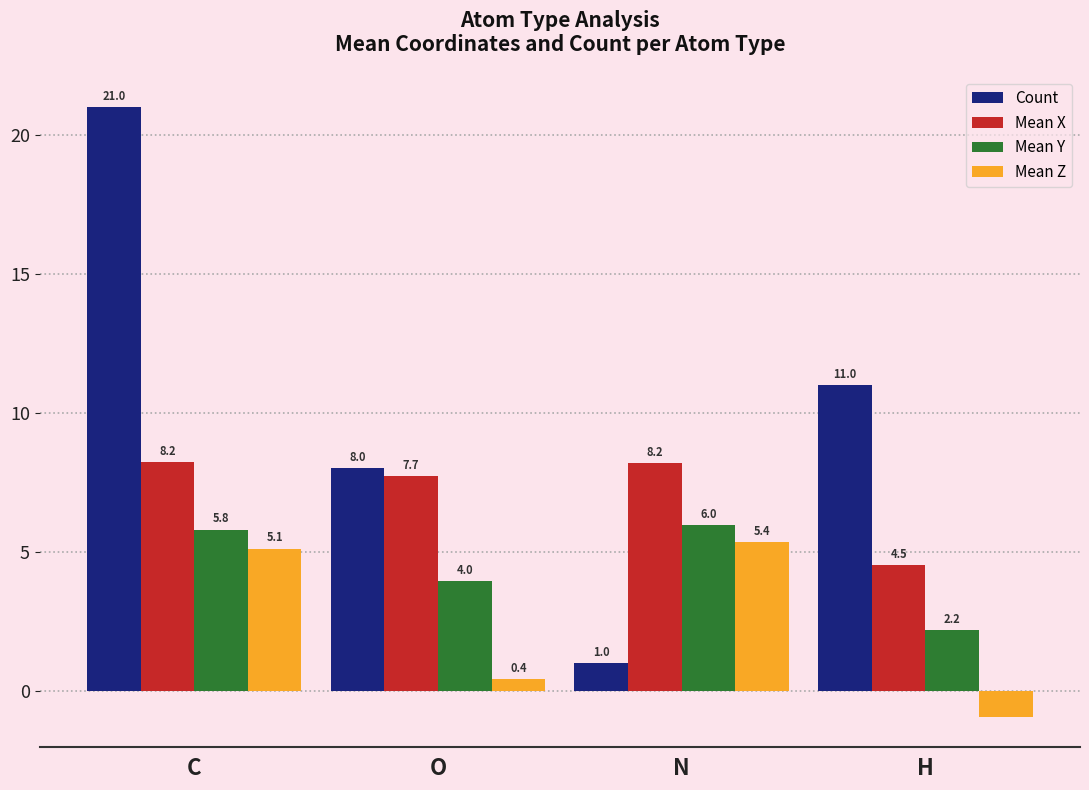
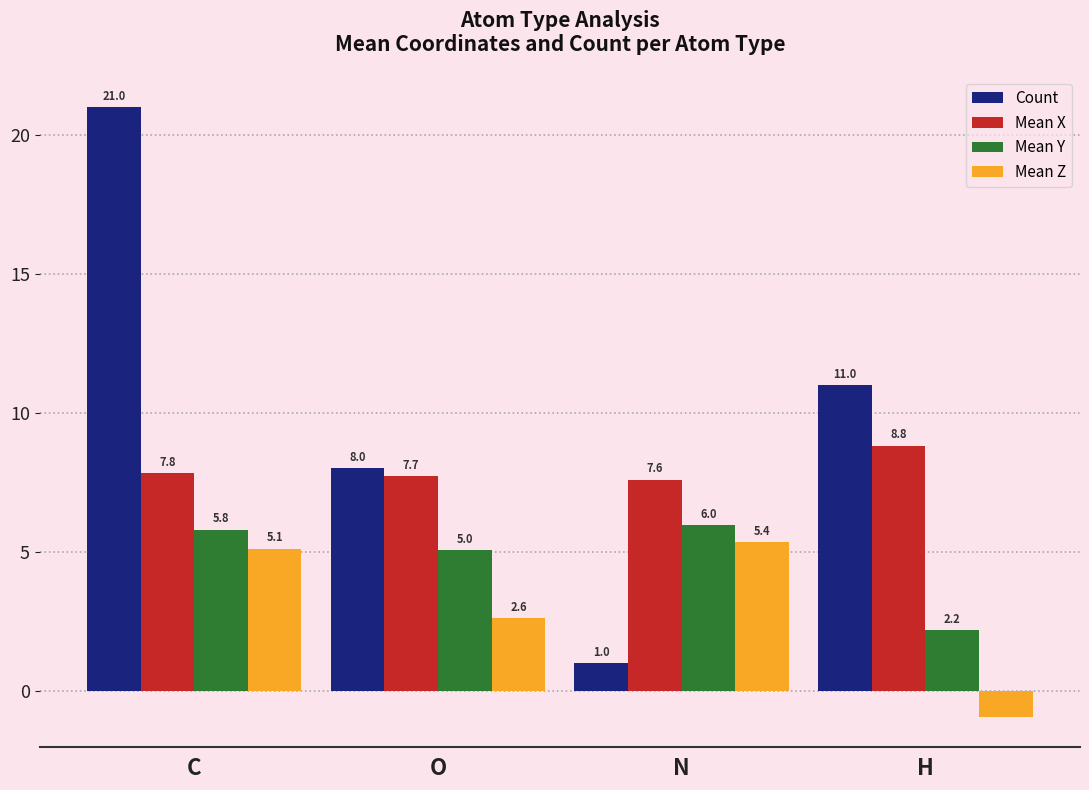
Mean X, C: 8.2 -> 7.8
Mean Y, O: 4.0 -> 5.0
Mean Z, O: 0.4 -> 2.6
Mean X, N: 8.2 -> 7.6
Mean X, H: 4.5 -> 8.8
